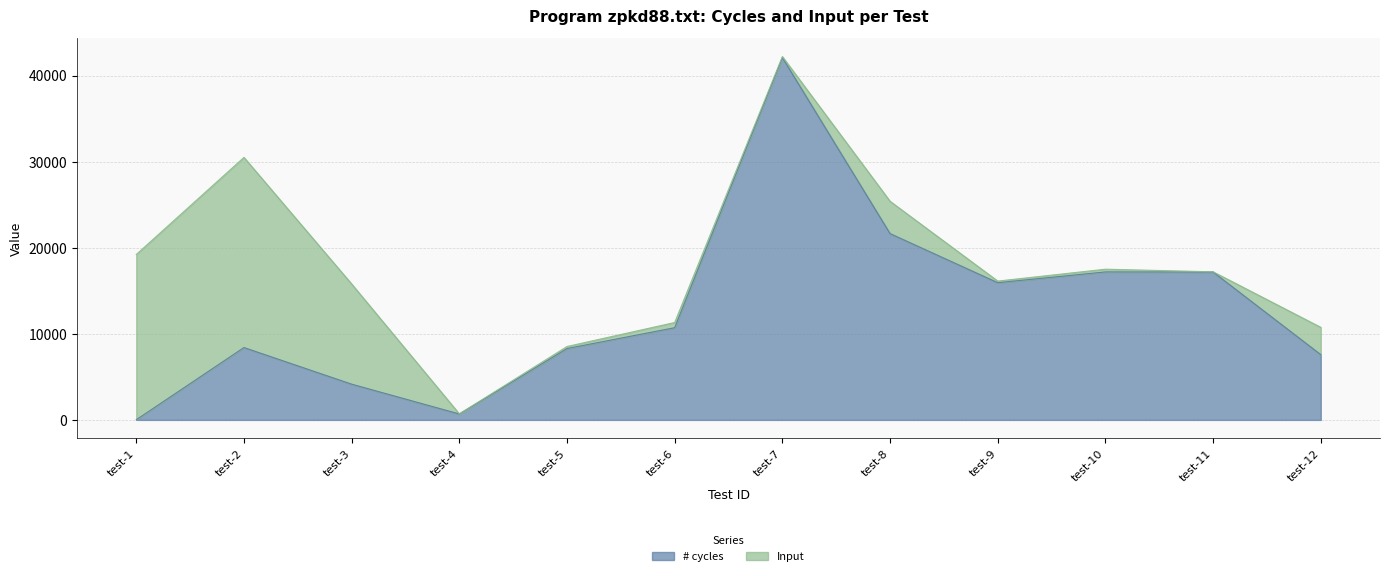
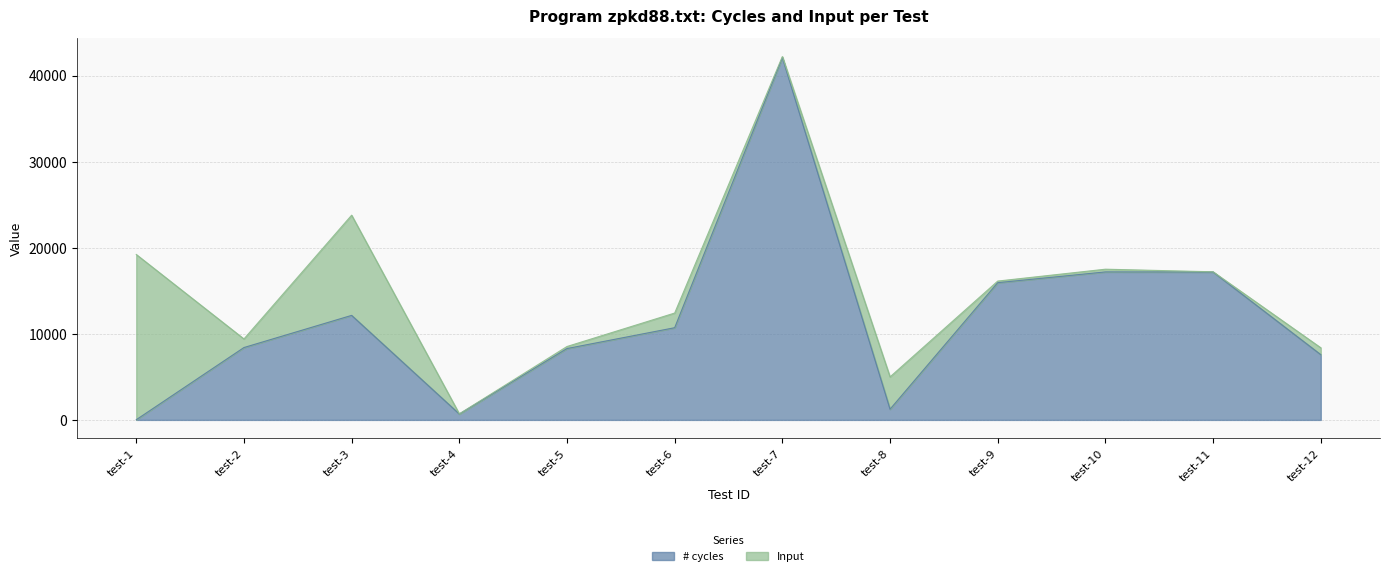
Input, test-2: 22000 -> 1000
# cycles, test-3: 4000 -> 12000
Input, test-6: 1000 -> 2000
# cycles, test-8: 22000 -> 1000
Input, test-12: 3000 -> 1000
